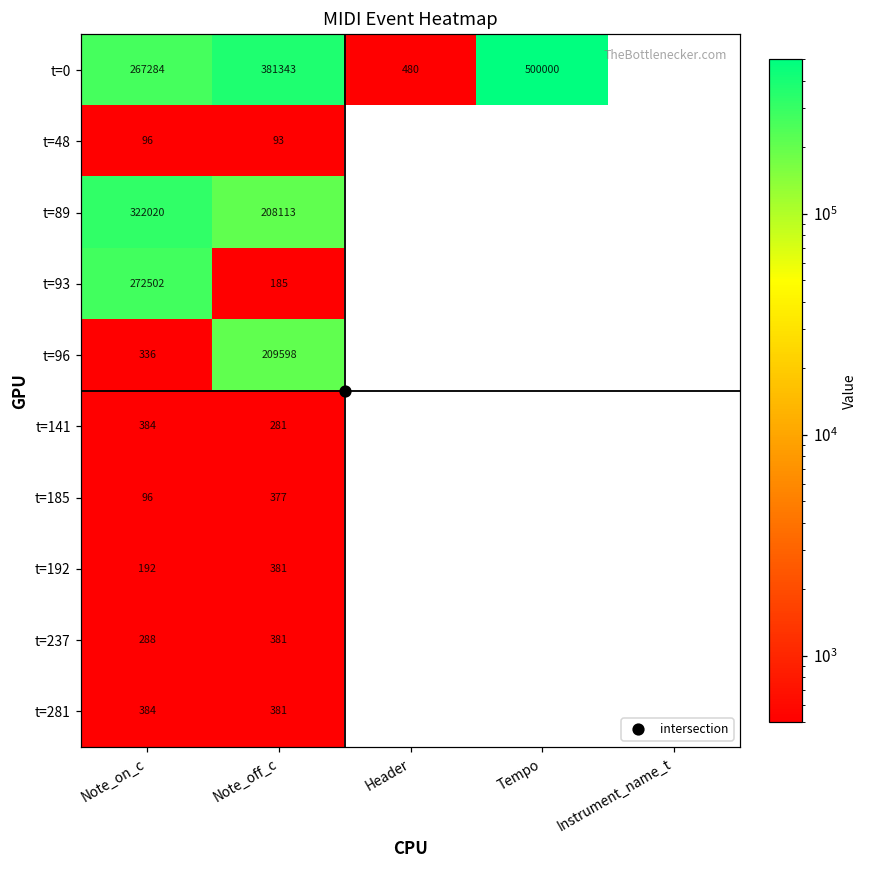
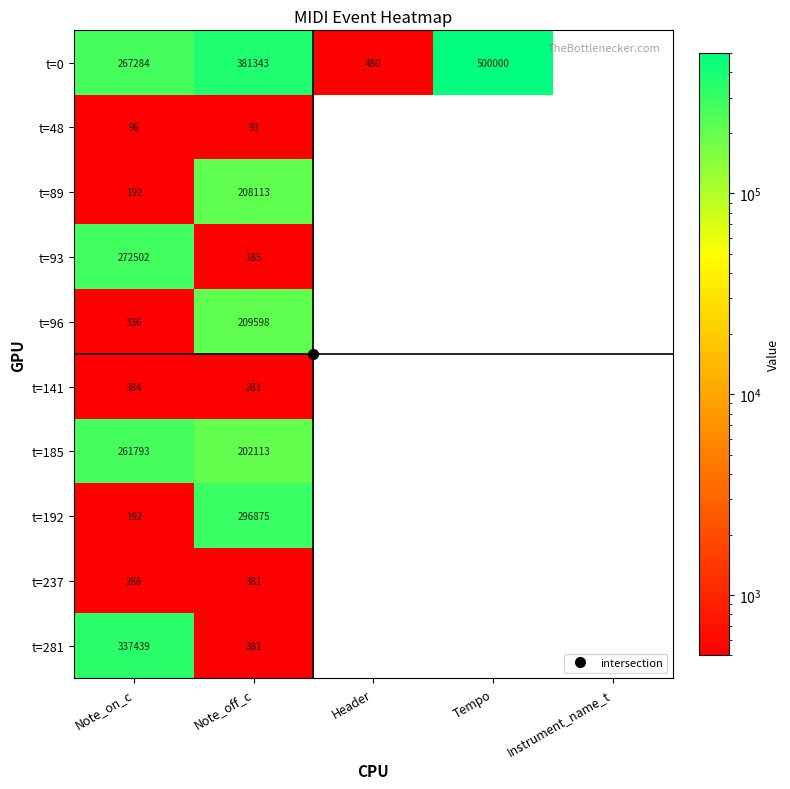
t=89, Note_on_c: 322020 -> 192
t=185, Note_on_c: 96 -> 261793
t=185, Note_off_c: 377 -> 202113
t=192, Note_off_c: 381 -> 296875
t=281, Note_on_c: 384 -> 337439
